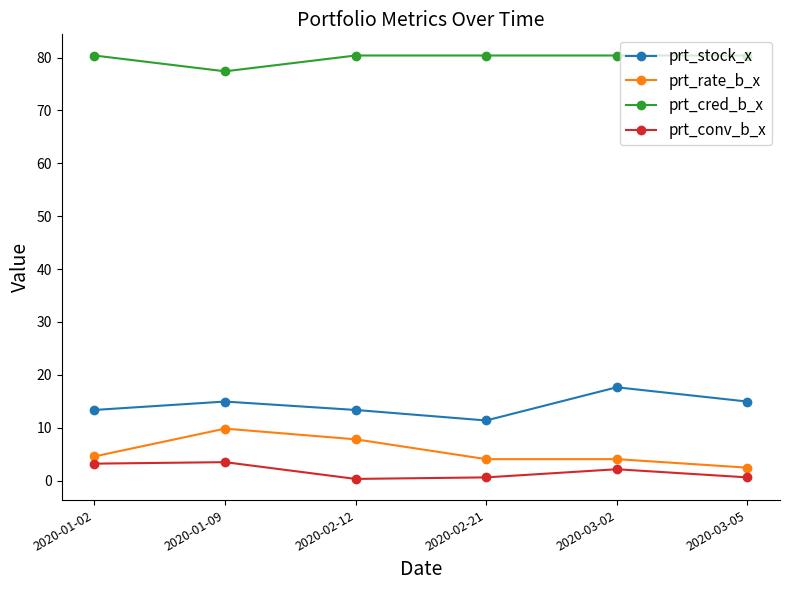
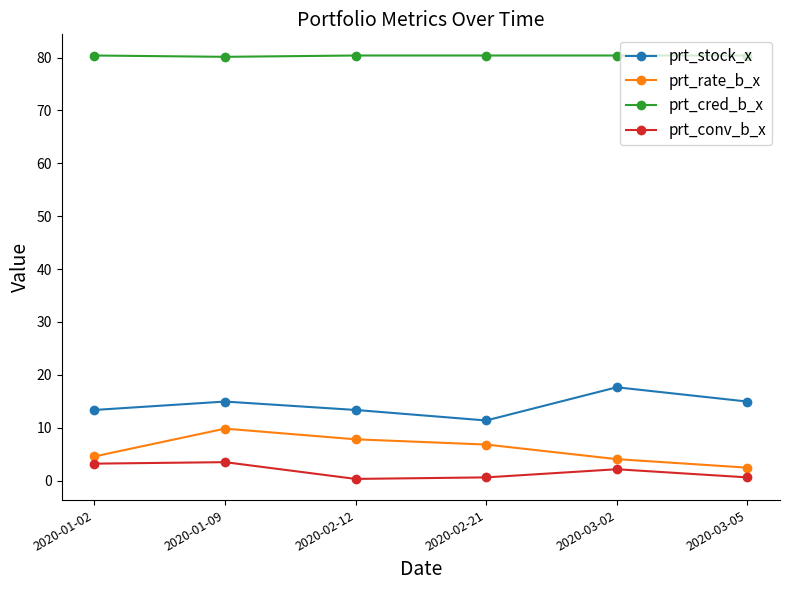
prt_cred_b_x, 2020-01-09: 77 -> 80
prt_rate_b_x, 2020-02-21: 4 -> 7
